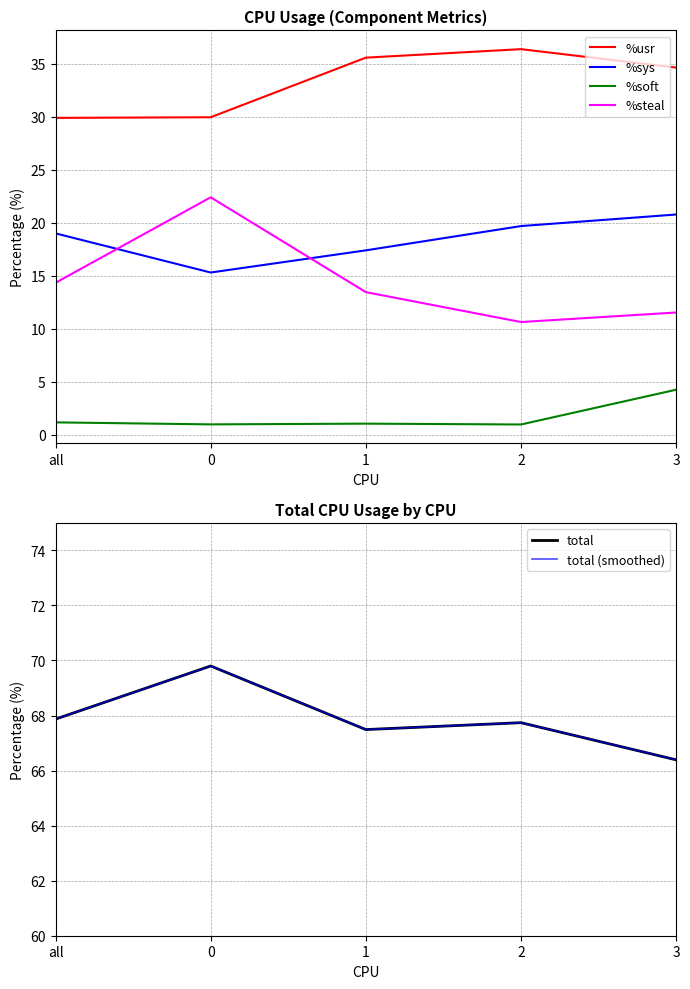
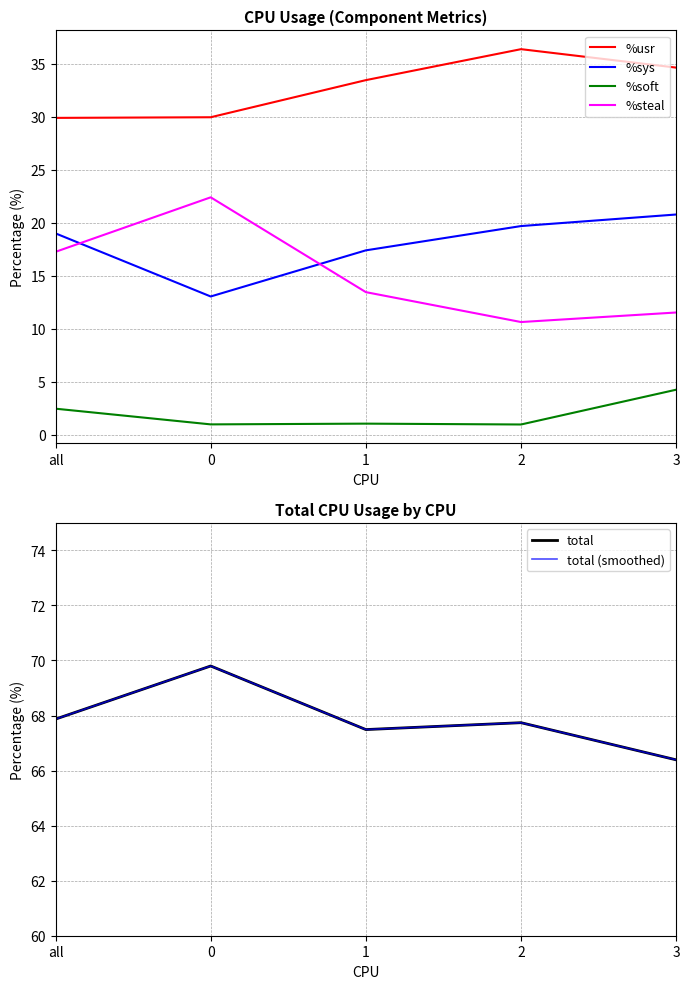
CPU Usage (Component Metrics), %soft, all: 1.2 -> 2.5
CPU Usage (Component Metrics), %steal, all: 14.3 -> 17.3
CPU Usage (Component Metrics), %sys, 0: 15.3 -> 13.1
CPU Usage (Component Metrics), %usr, 1: 35.6 -> 33.5
